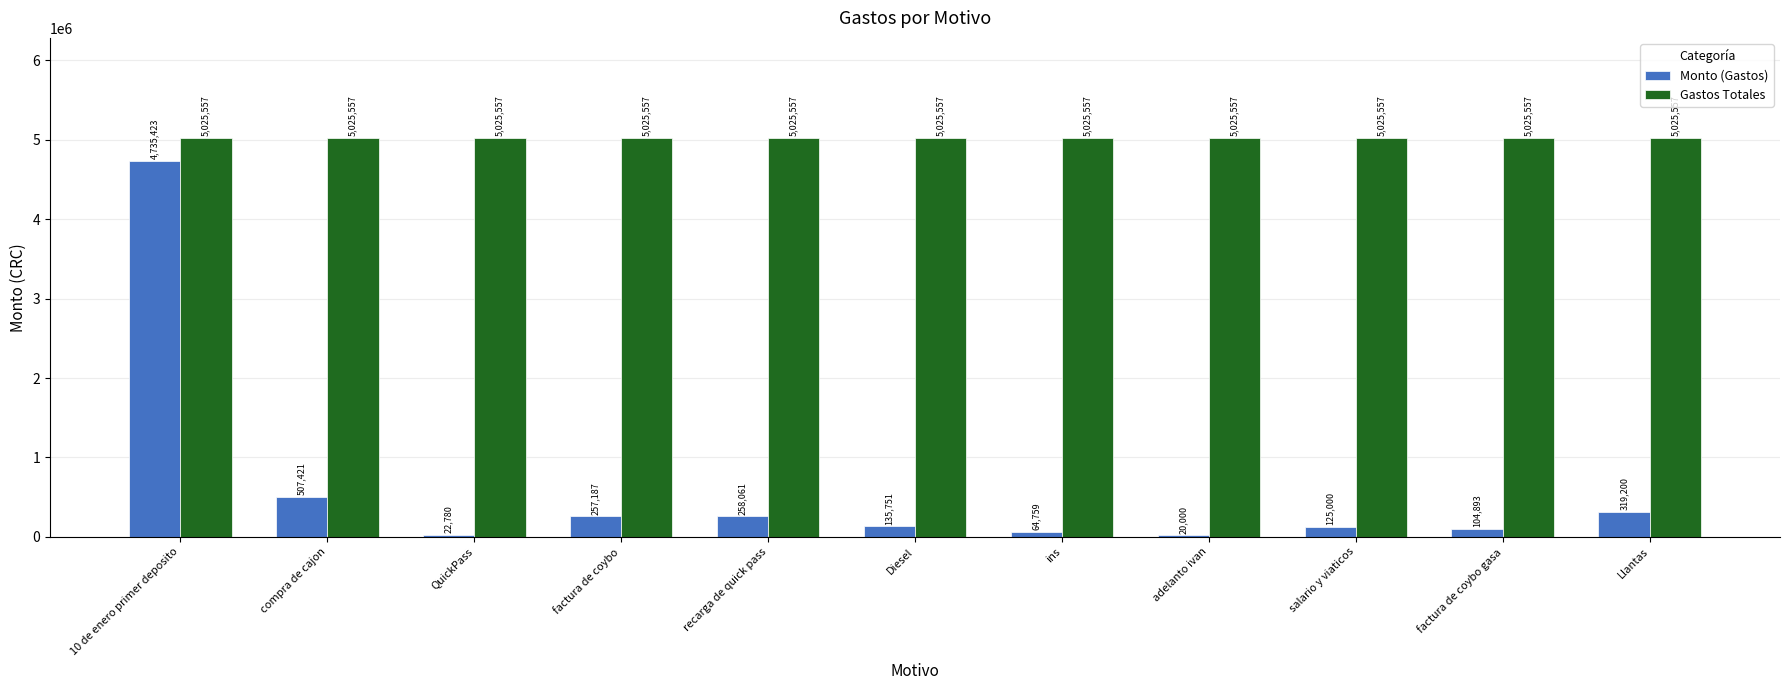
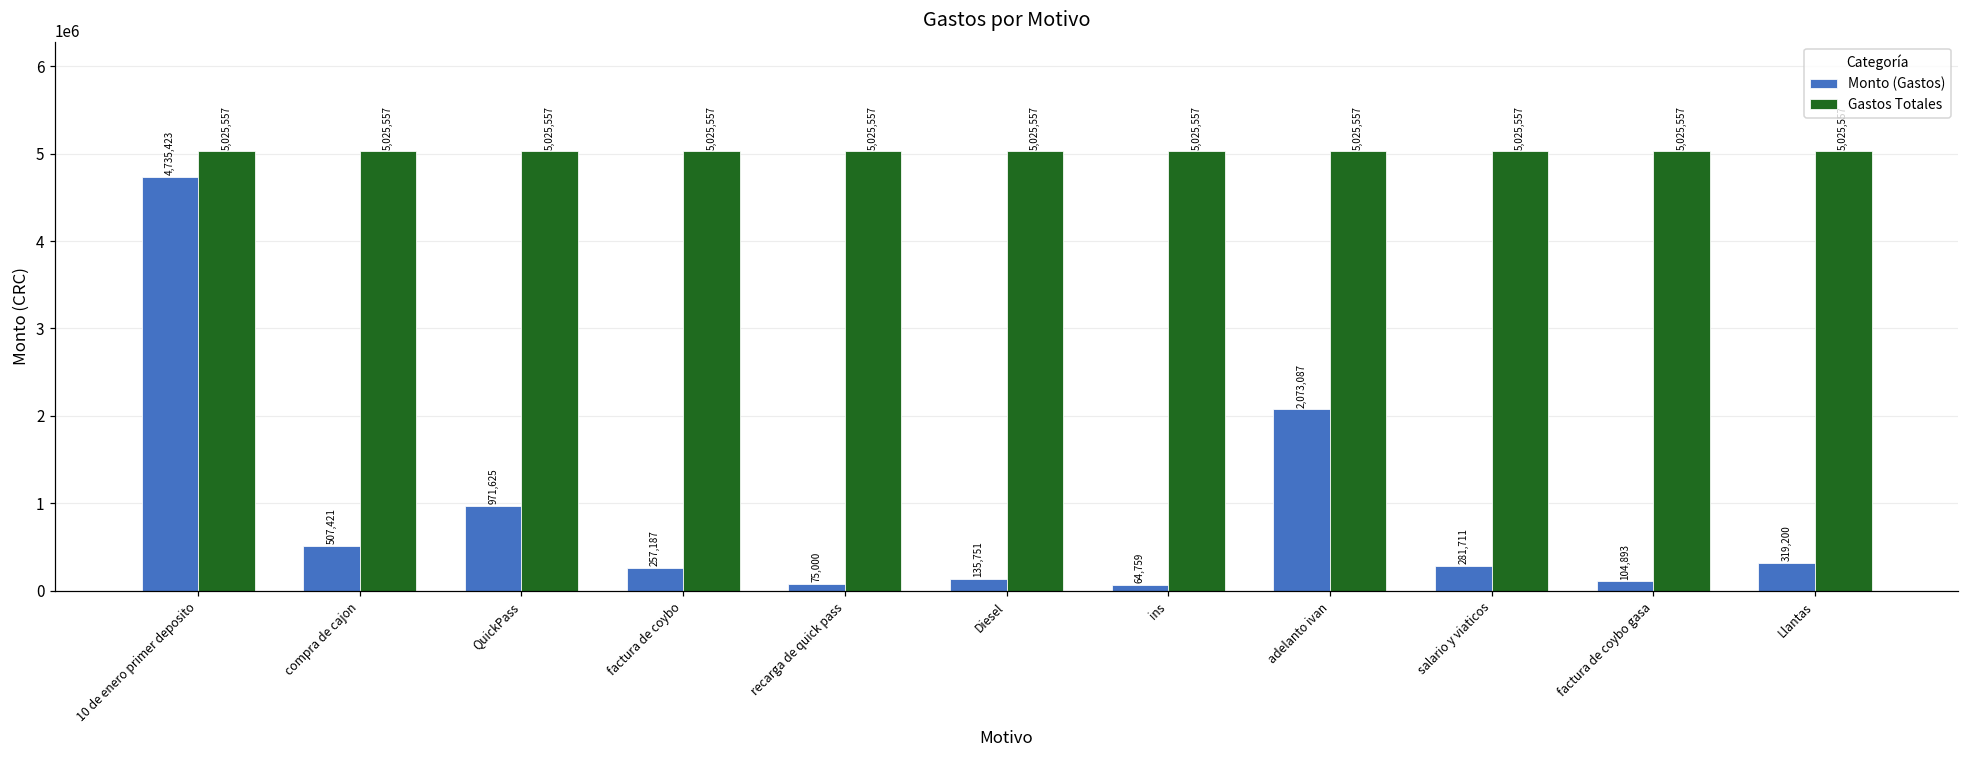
Monto (Gastos), QuickPass: 22,780 -> 971,625
Monto (Gastos), recarga de quick pass: 258,061 -> 75,000
Monto (Gastos), adelanto ivan: 20,000 -> 2,073,087
Monto (Gastos), salario y viaticos: 125,000 -> 281,711
